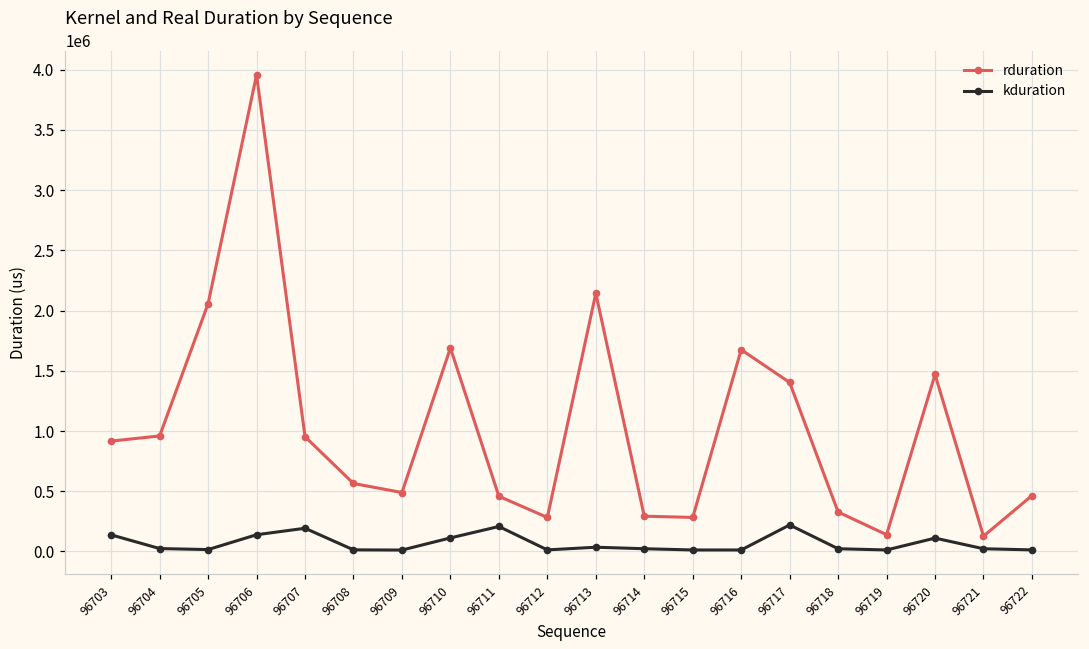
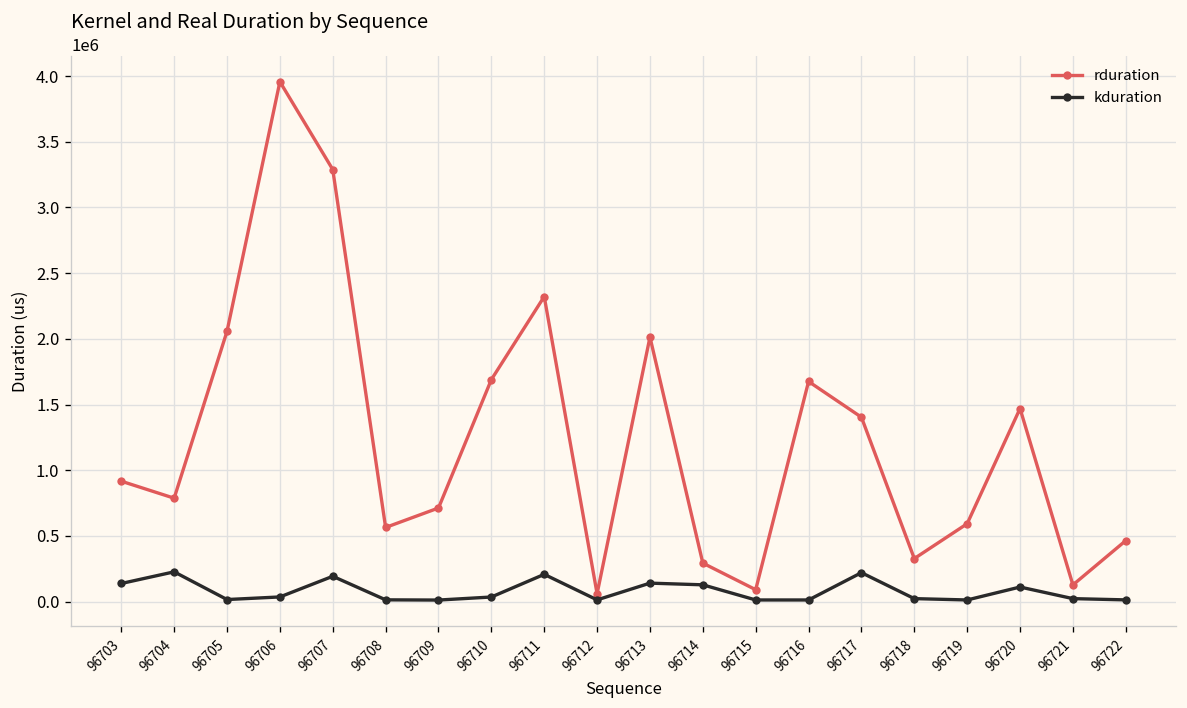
rduration, 96704: 960000 -> 790000
kduration, 96704: 20000 -> 230000
kduration, 96706: 140000 -> 40000
rduration, 96707: 950000 -> 3290000
rduration, 96709: 490000 -> 710000
kduration, 96710: 110000 -> 30000
rduration, 96711: 460000 -> 2320000
rduration, 96712: 280000 -> 60000
rduration, 96713: 2140000 -> 2010000
kduration, 96713: 30000 -> 140000
kduration, 96714: 20000 -> 130000
rduration, 96715: 280000 -> 90000
rduration, 96719: 140000 -> 590000
